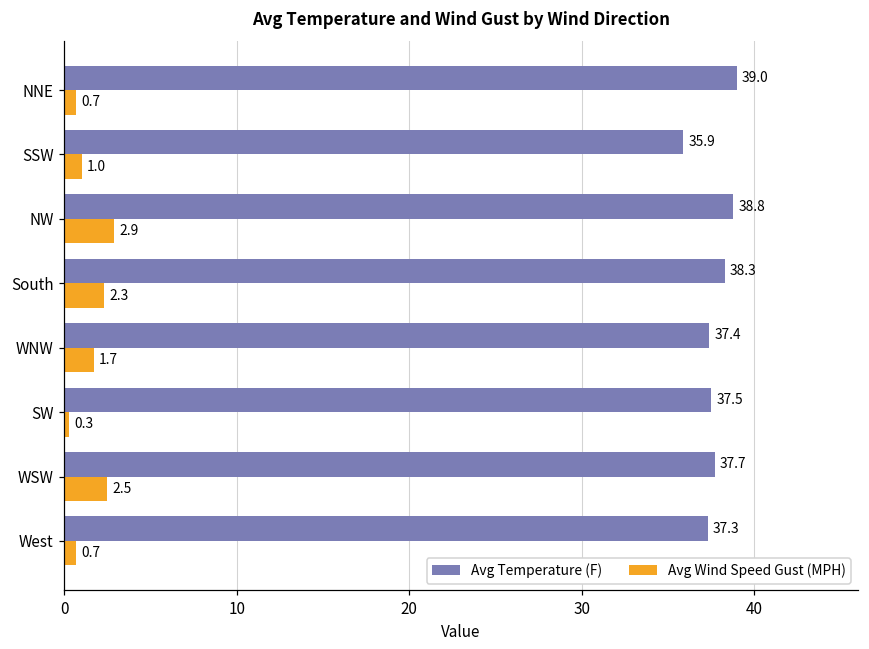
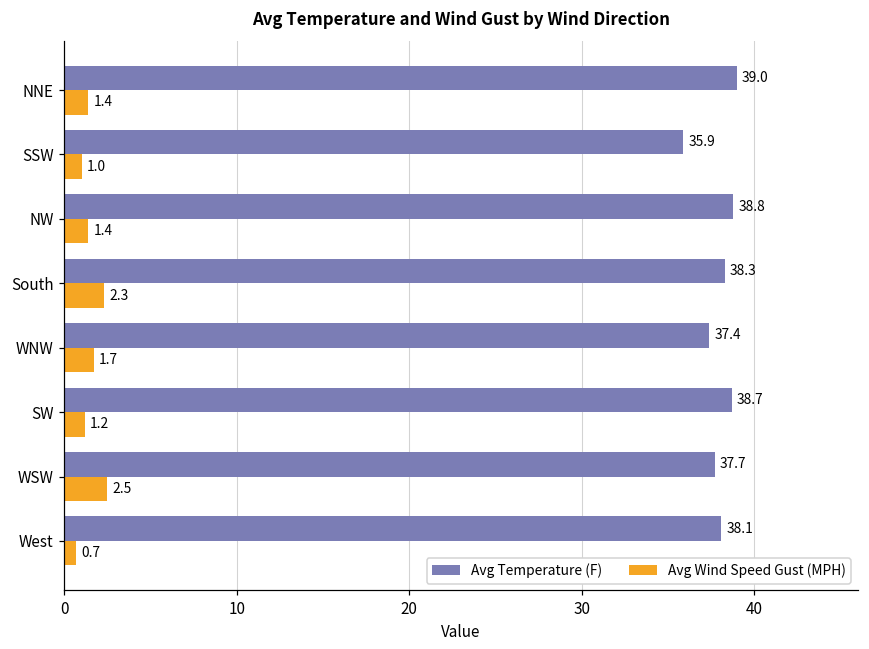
Avg Wind Speed Gust (MPH), NNE: 0.7 -> 1.4
Avg Wind Speed Gust (MPH), NW: 2.9 -> 1.4
Avg Temperature (F), SW: 37.5 -> 38.7
Avg Wind Speed Gust (MPH), SW: 0.3 -> 1.2
Avg Temperature (F), West: 37.3 -> 38.1
